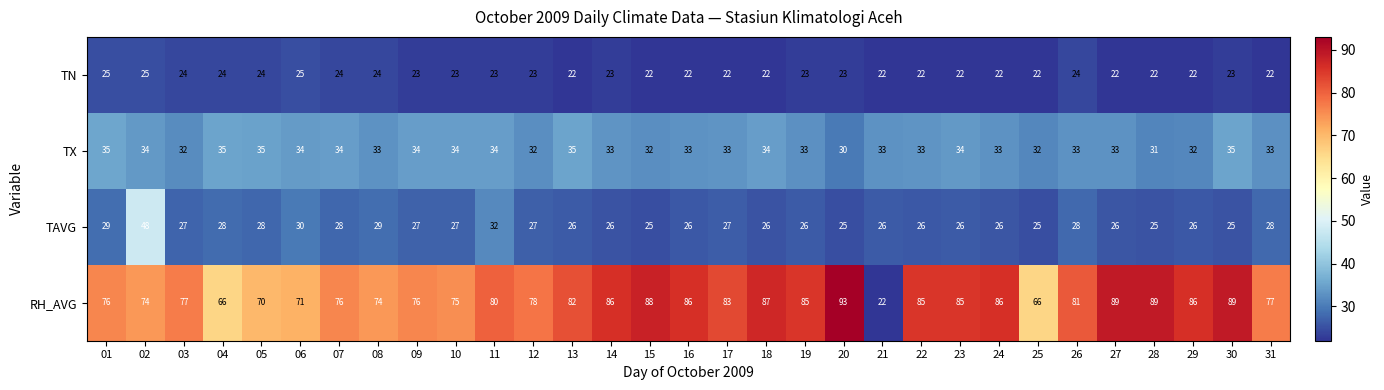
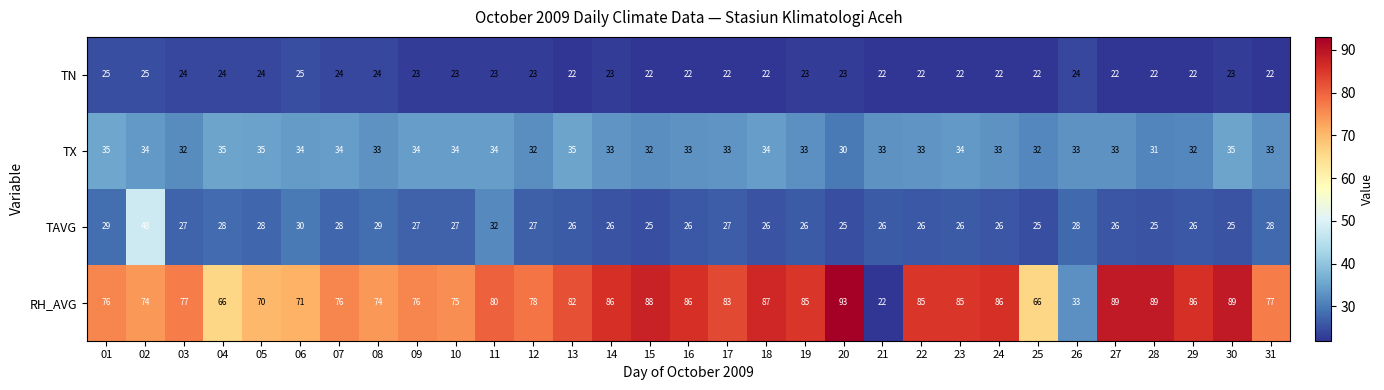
RH_AVG, 26: 81 -> 33
